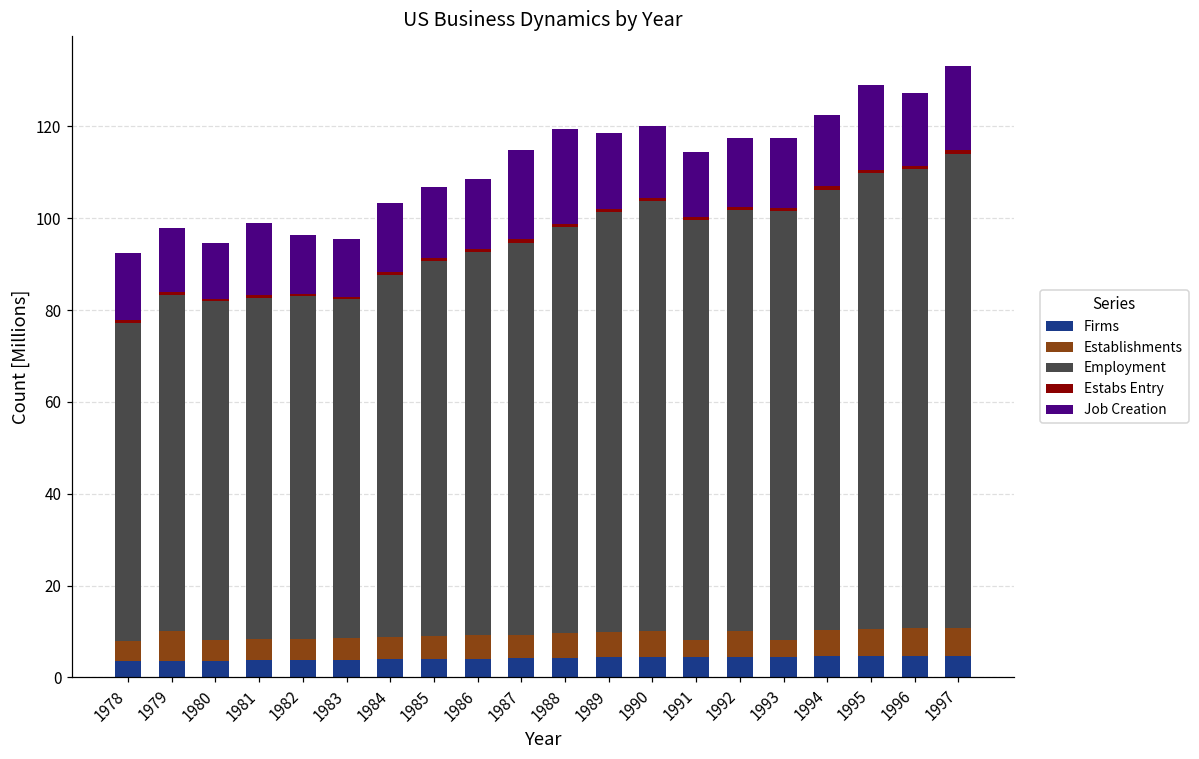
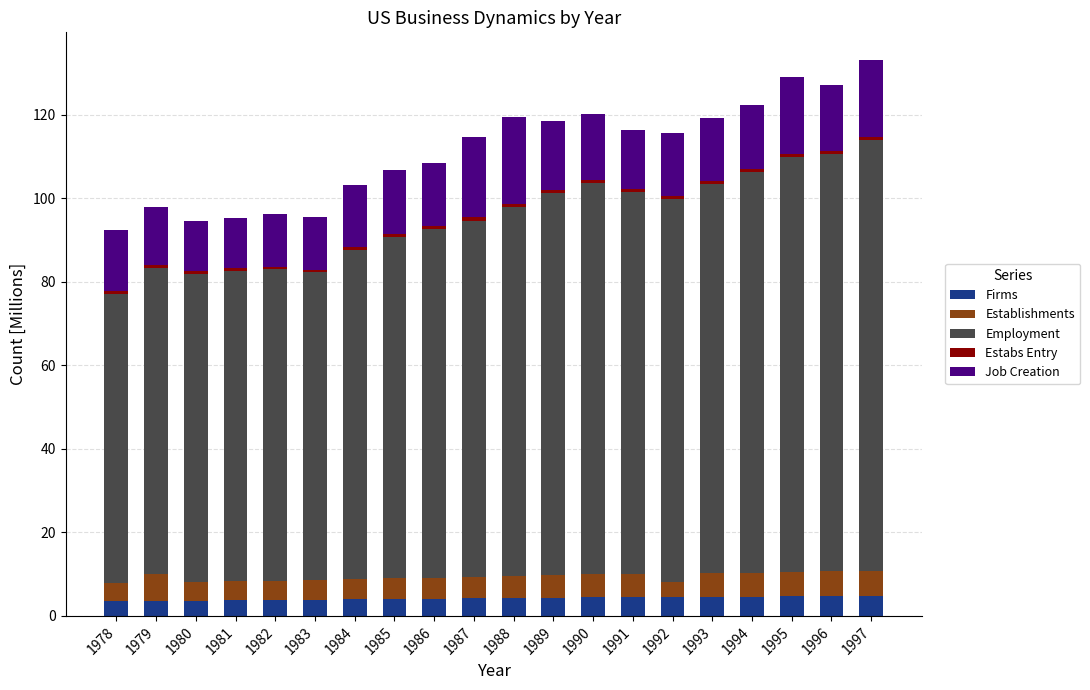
Job Creation, 1981: 16 -> 12
Establishments, 1991: 4 -> 6
Establishments, 1992: 6 -> 4
Establishments, 1993: 4 -> 6
